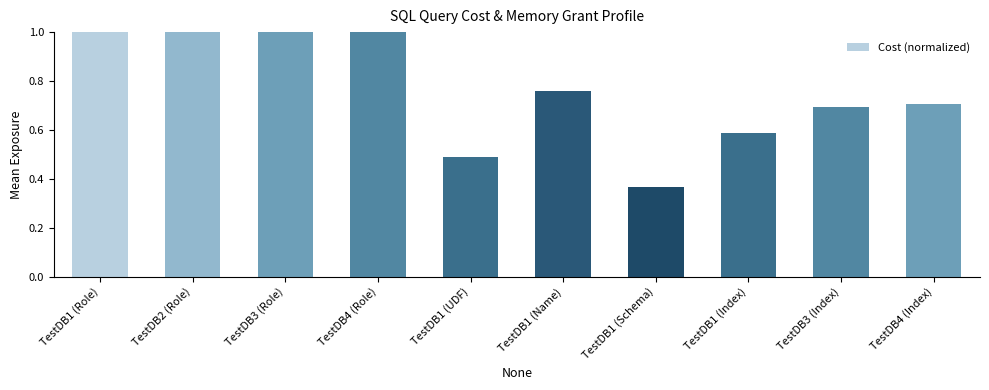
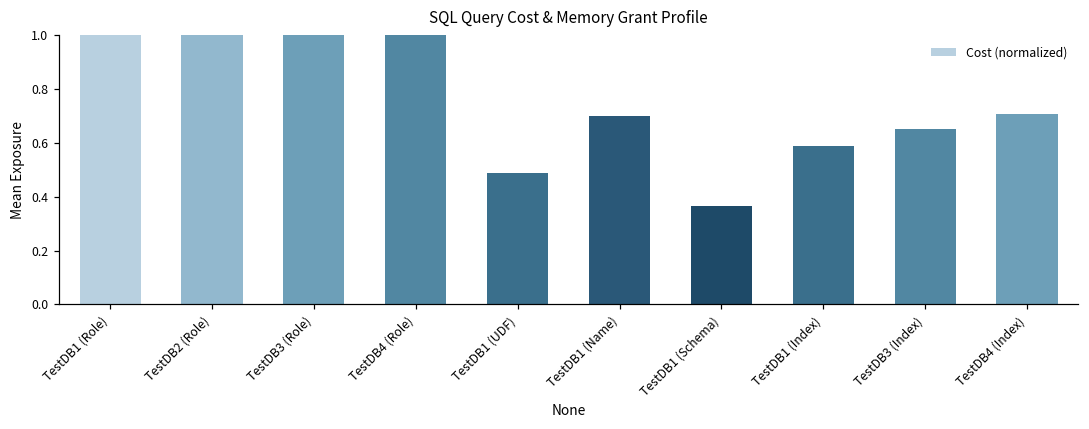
TestDB1 (Name): 0.76 -> 0.70
TestDB3 (Index): 0.69 -> 0.65
